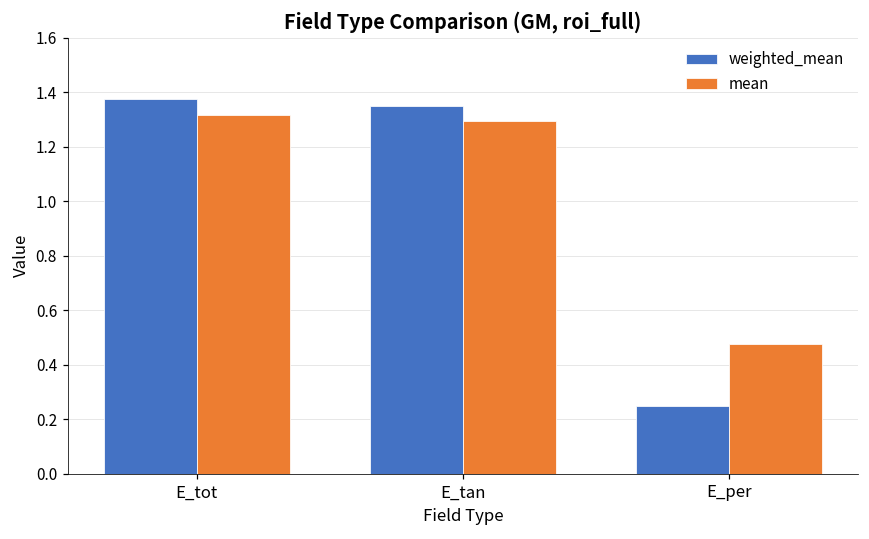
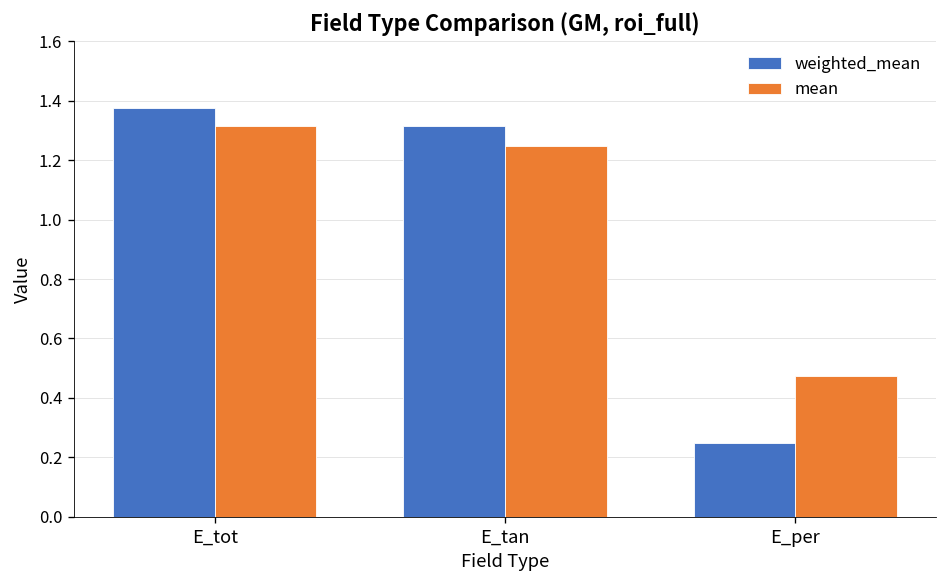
weighted_mean, E_tan: 1.35 -> 1.31
mean, E_tan: 1.29 -> 1.25
